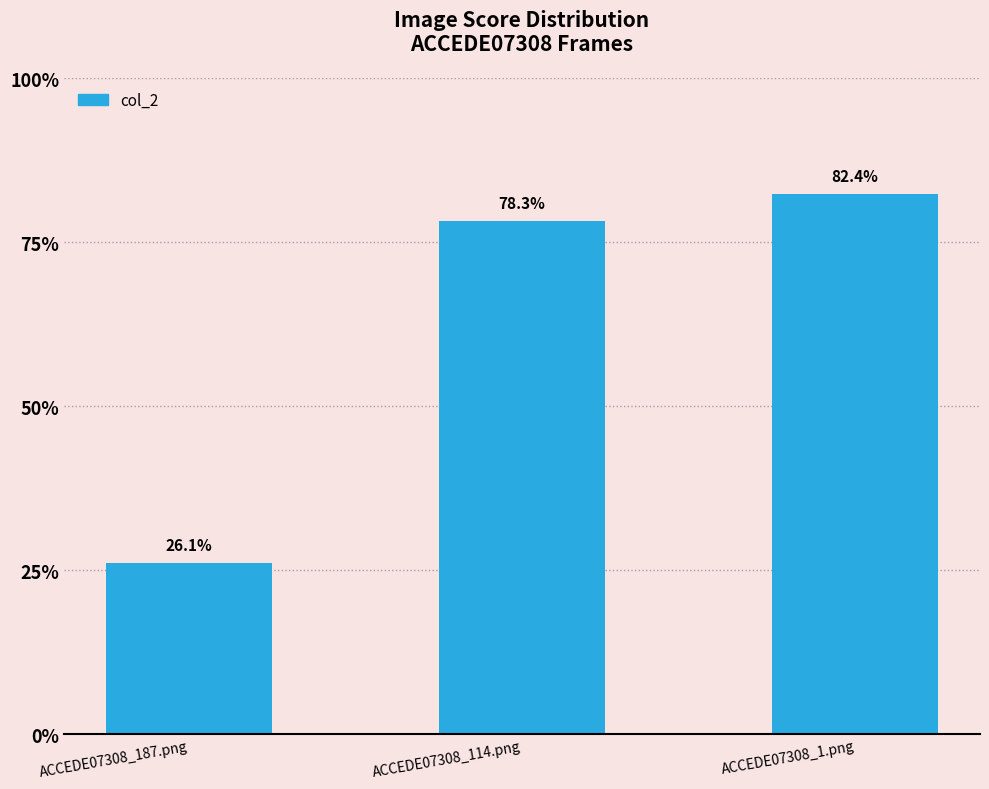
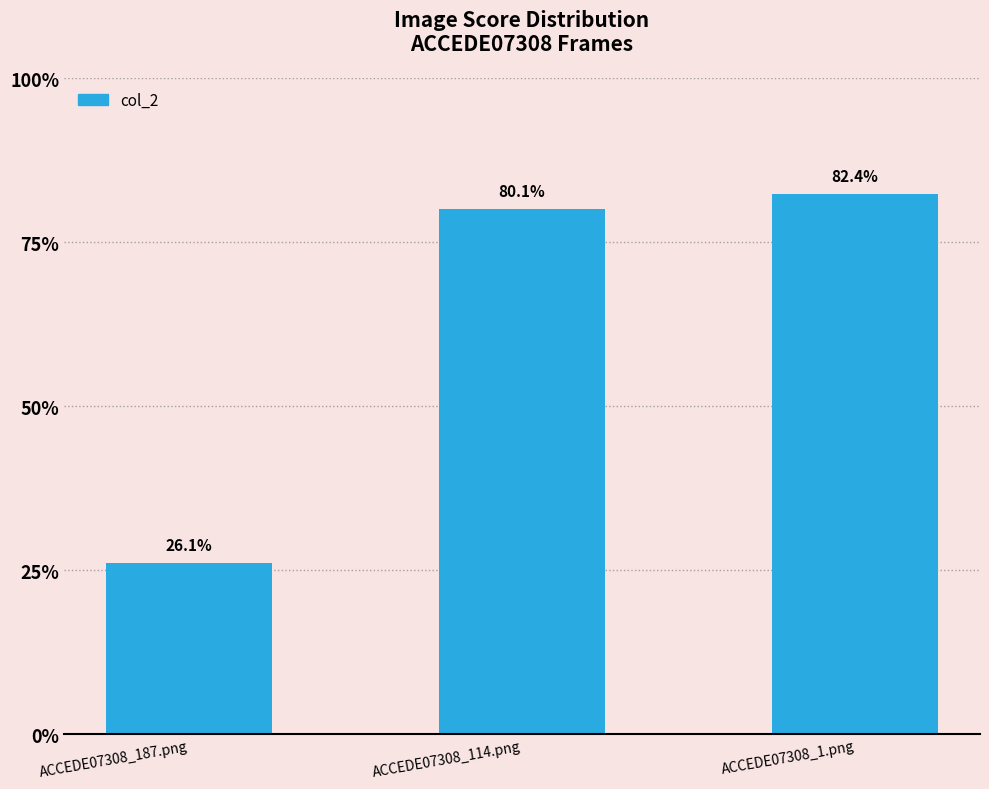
ACCEDE07308_114.png: 78.3% -> 80.1%
